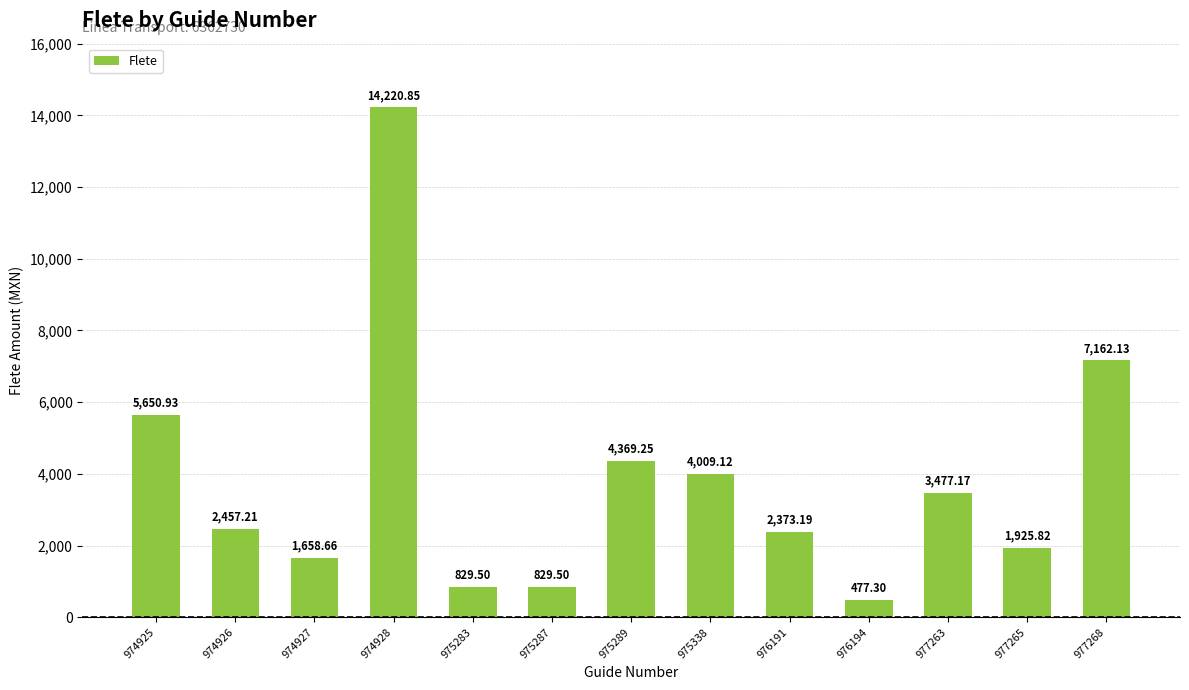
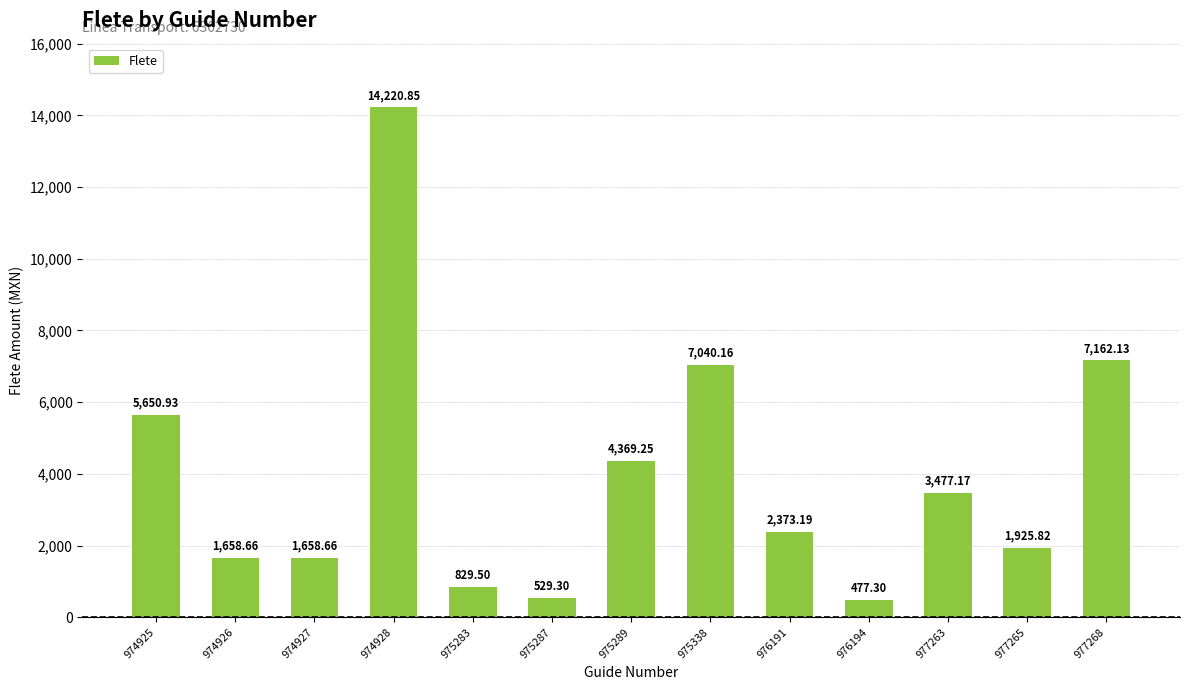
974926: 2,457.21 -> 1,658.66
975287: 829.50 -> 529.30
975338: 4,009.12 -> 7,040.16
